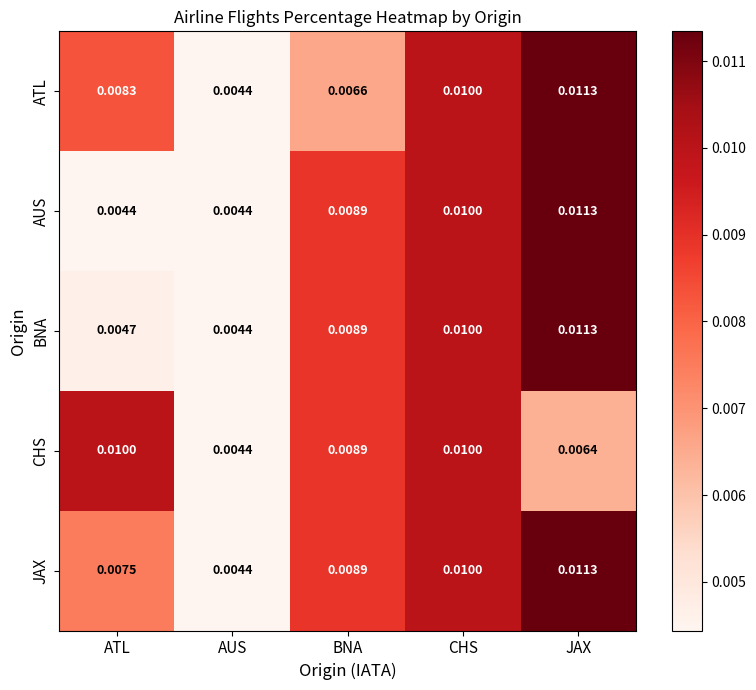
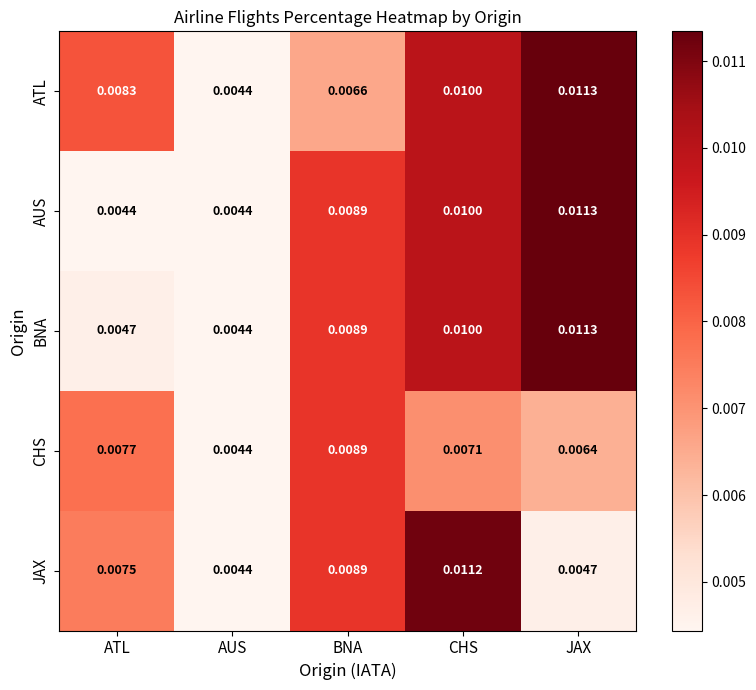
CHS, ATL: 0.0100 -> 0.0077
CHS, CHS: 0.0100 -> 0.0071
JAX, CHS: 0.0100 -> 0.0112
JAX, JAX: 0.0113 -> 0.0047
